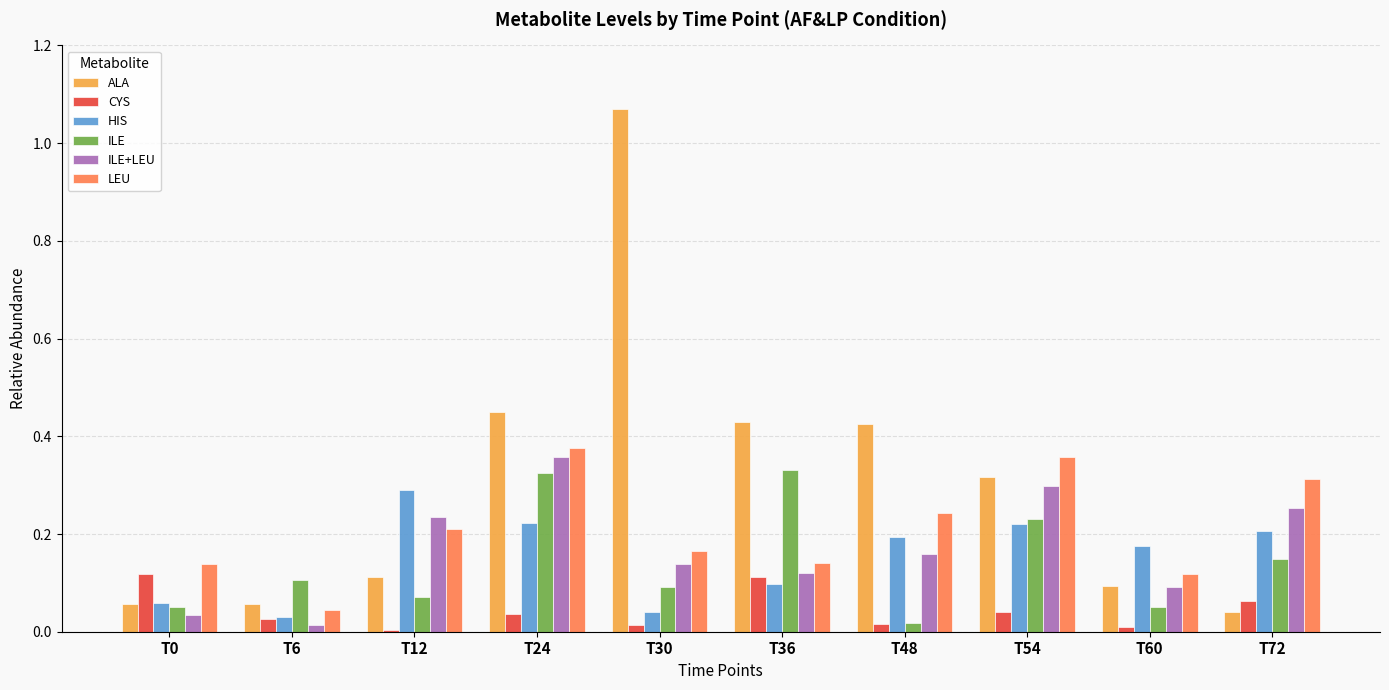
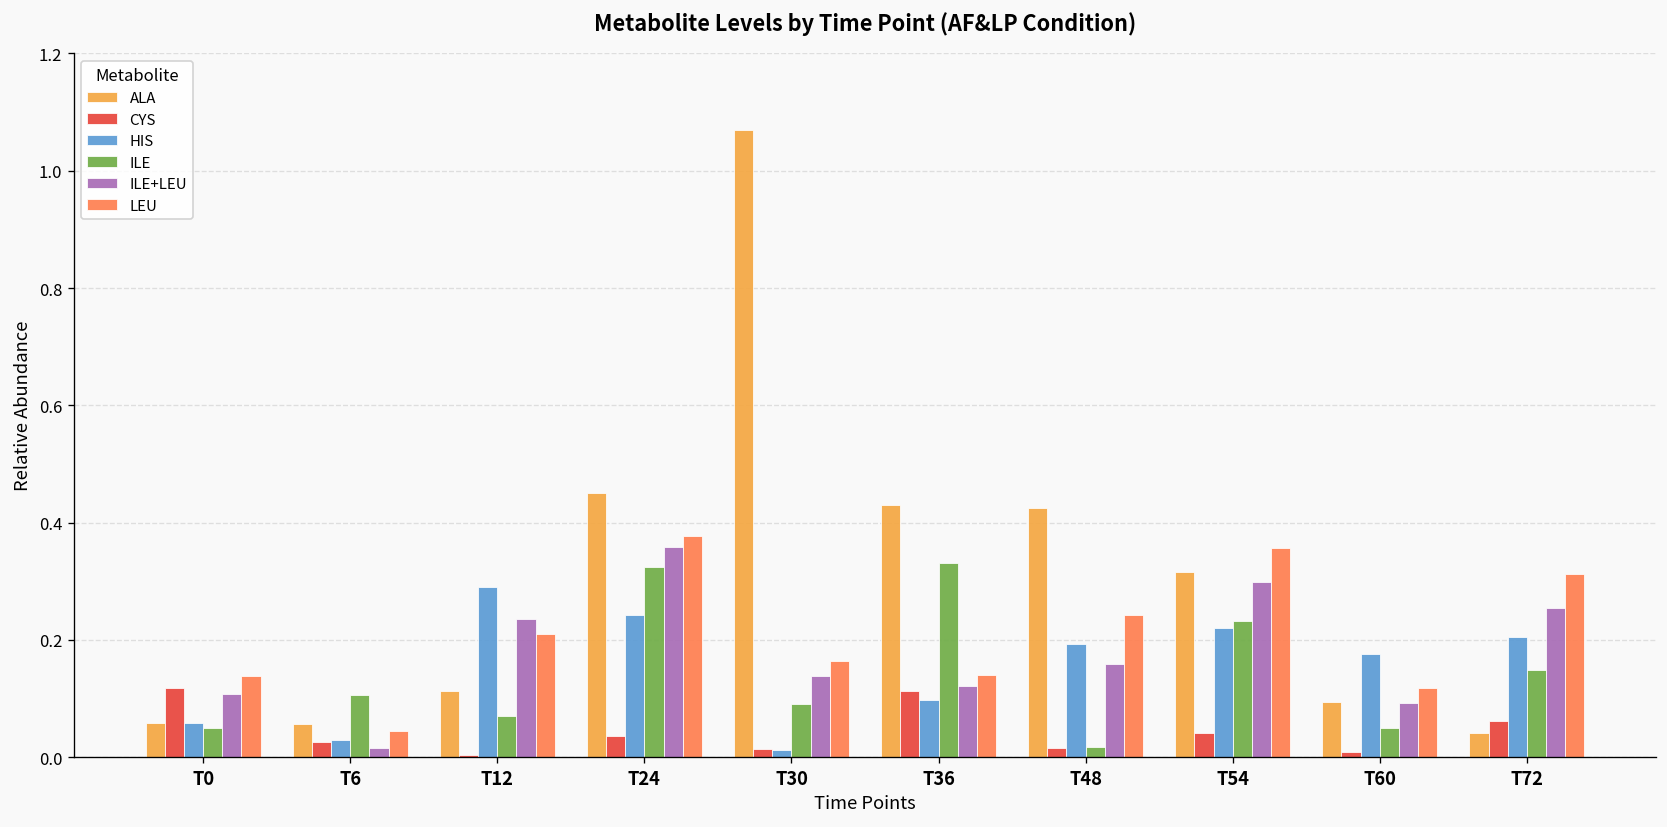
ILE+LEU, T0: 0.03 -> 0.11
HIS, T24: 0.22 -> 0.24
HIS, T30: 0.04 -> 0.01
